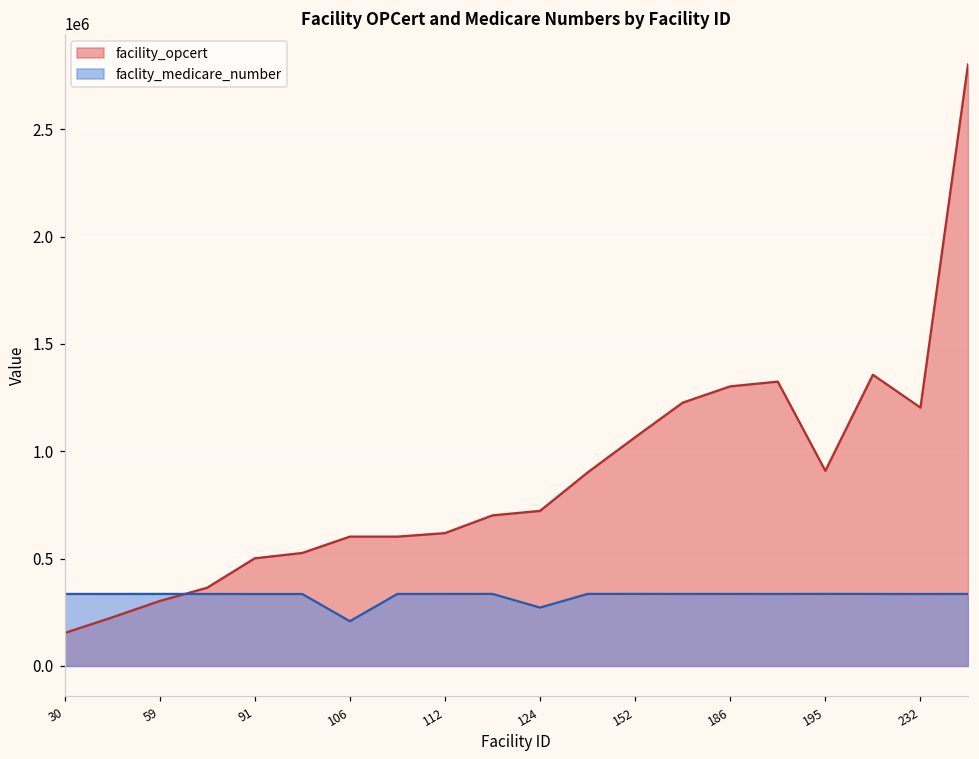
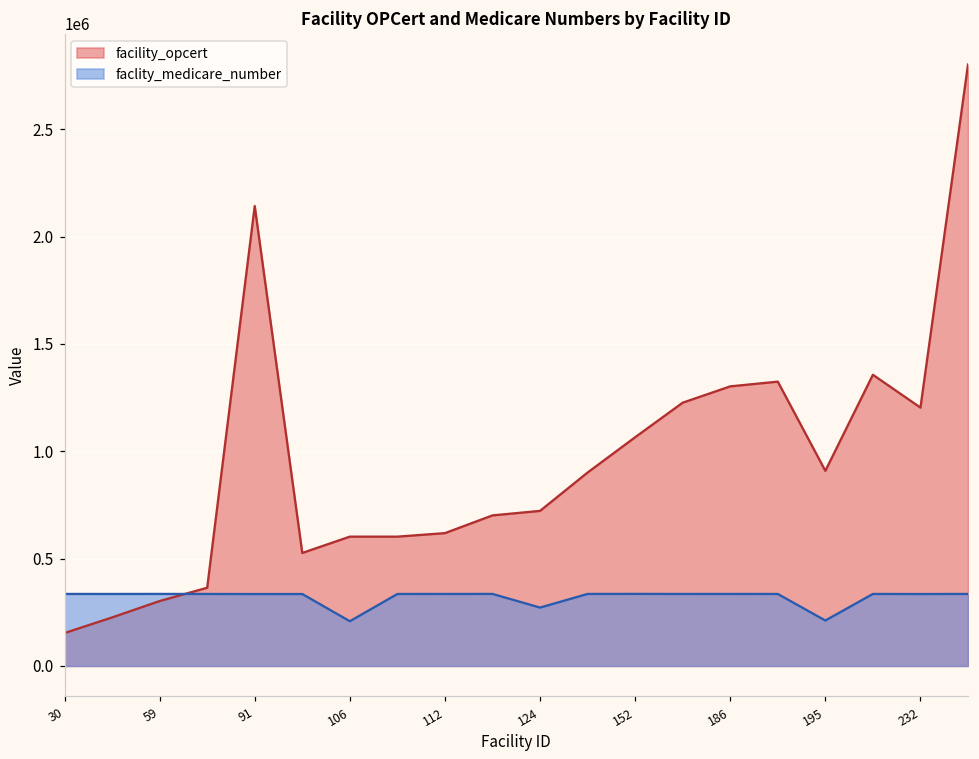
facility_opcert, 91: 500000 -> 2140000
faclity_medicare_number, 195: 340000 -> 210000
